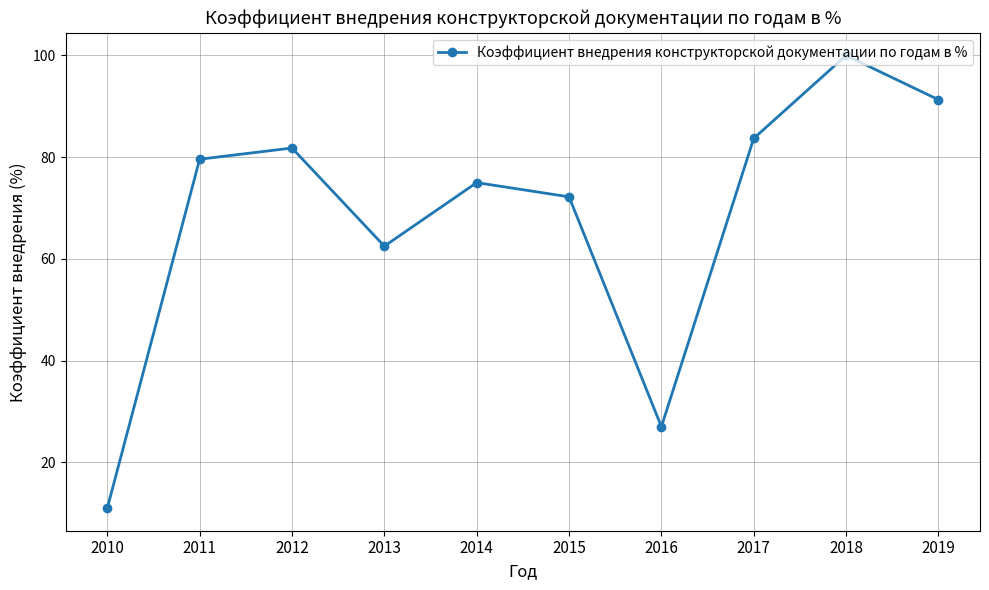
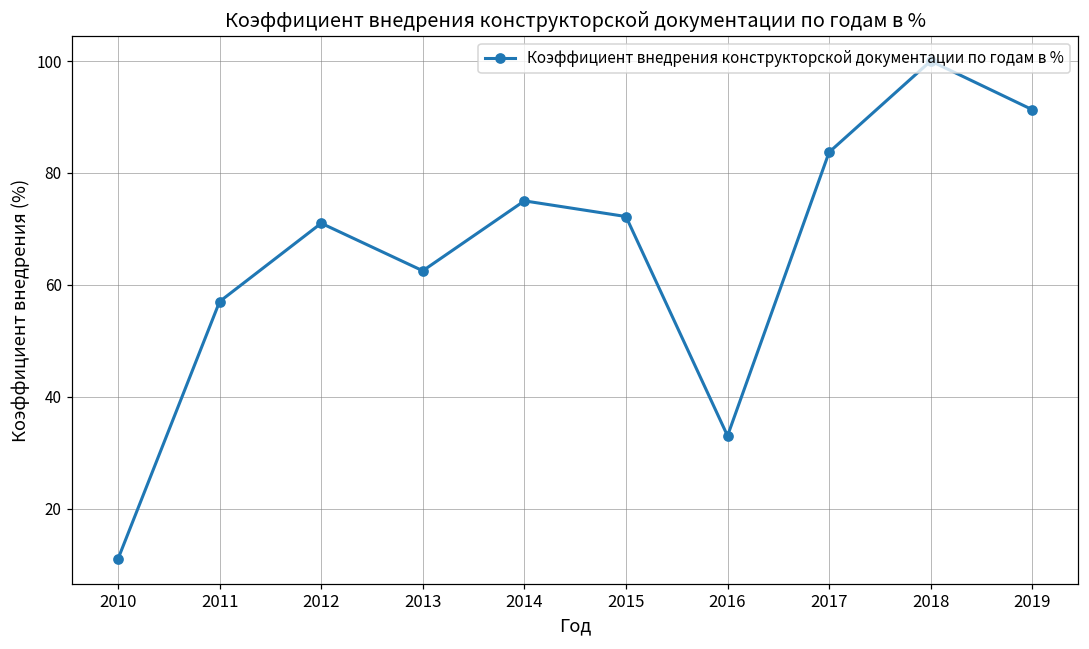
2011: 80 -> 57
2012: 82 -> 71
2016: 27 -> 33
